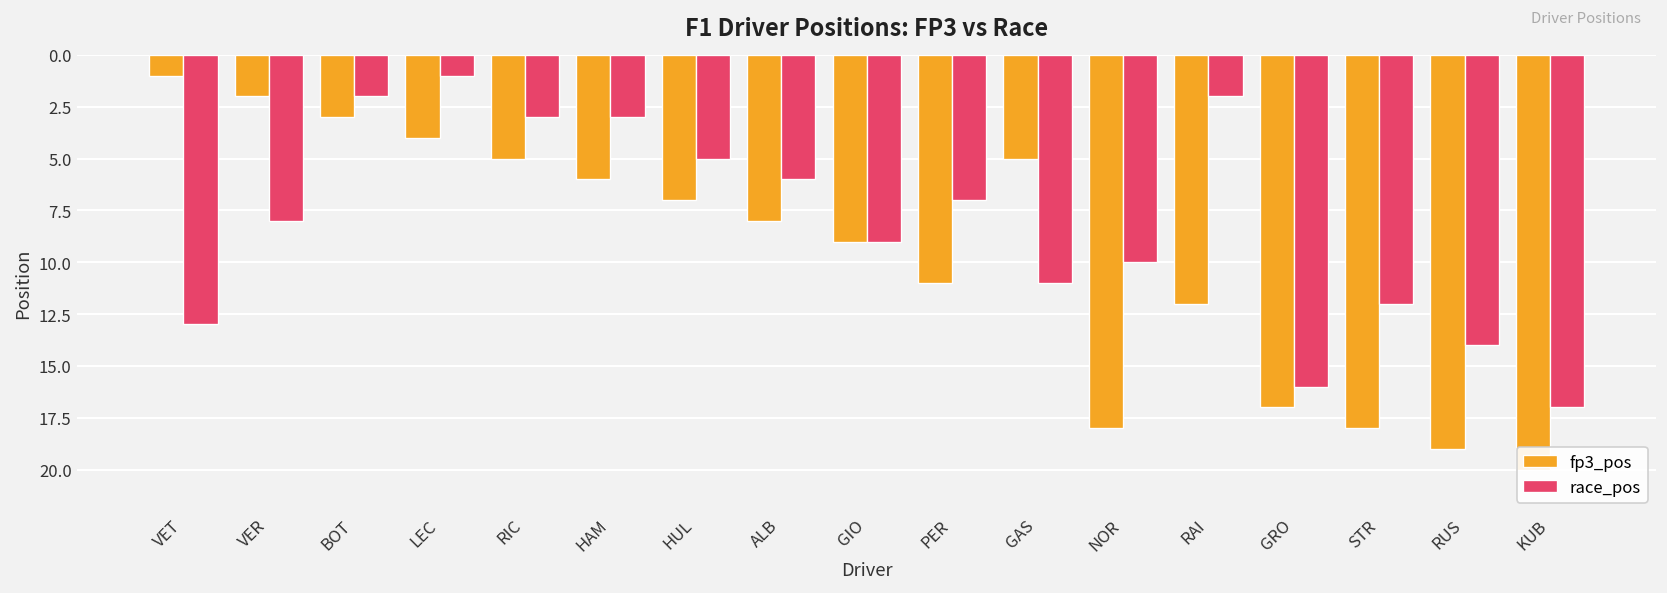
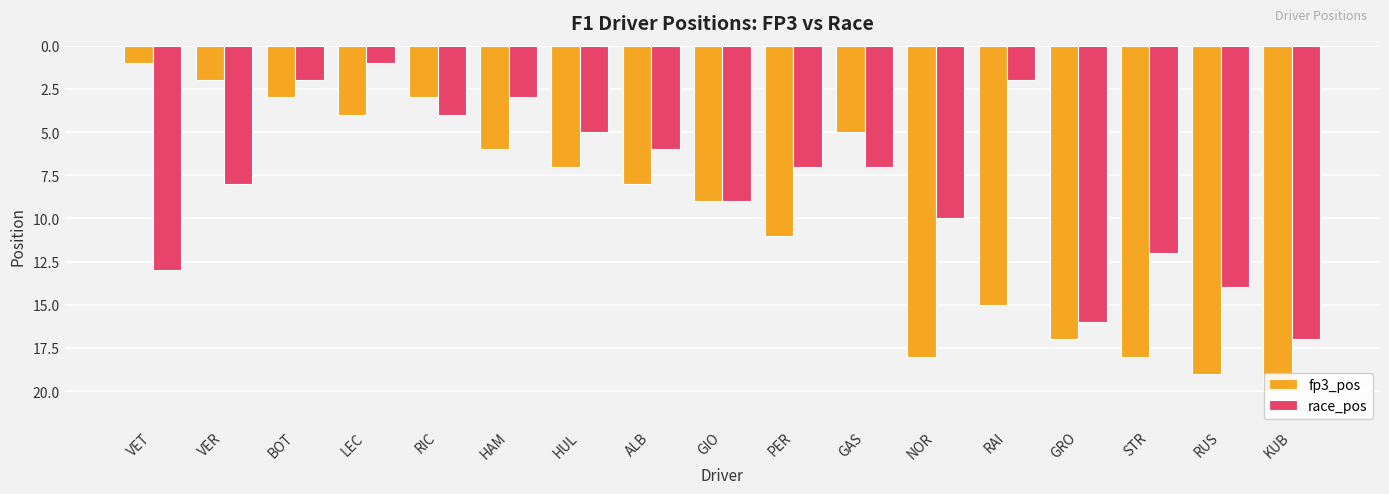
fp3_pos, RIC: 5 -> 3
race_pos, RIC: 3 -> 4
race_pos, GAS: 11 -> 7
fp3_pos, RAI: 12 -> 15
